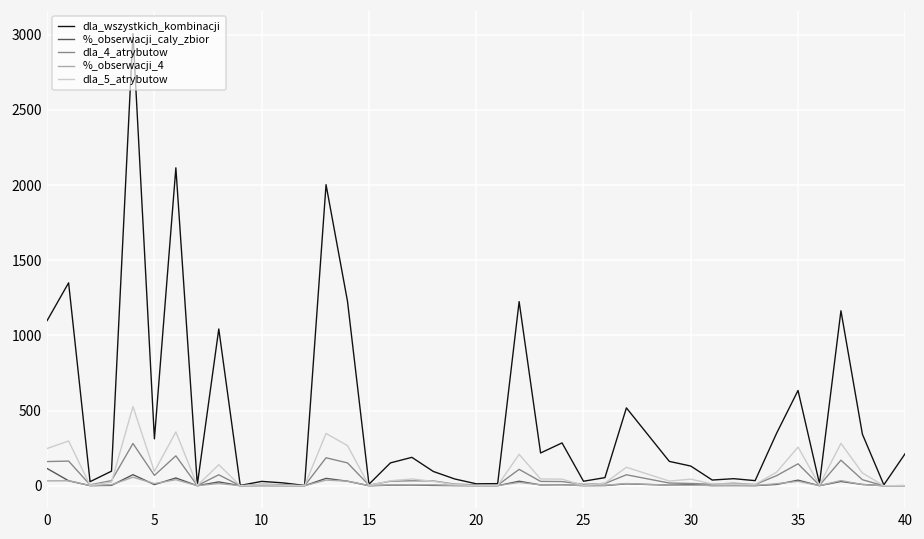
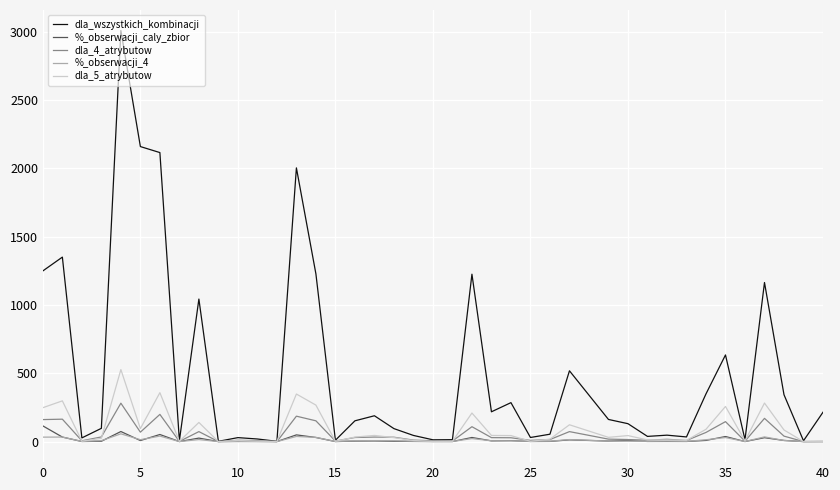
dla_wszystkich_kombinacji, 0: 1100 -> 1250
dla_wszystkich_kombinacji, 5: 310 -> 2160
